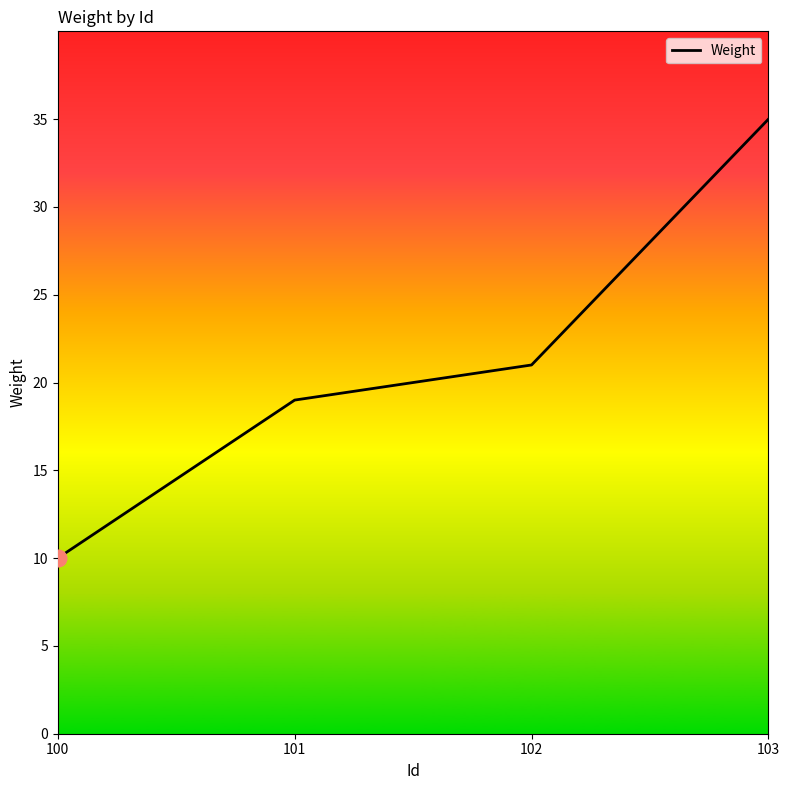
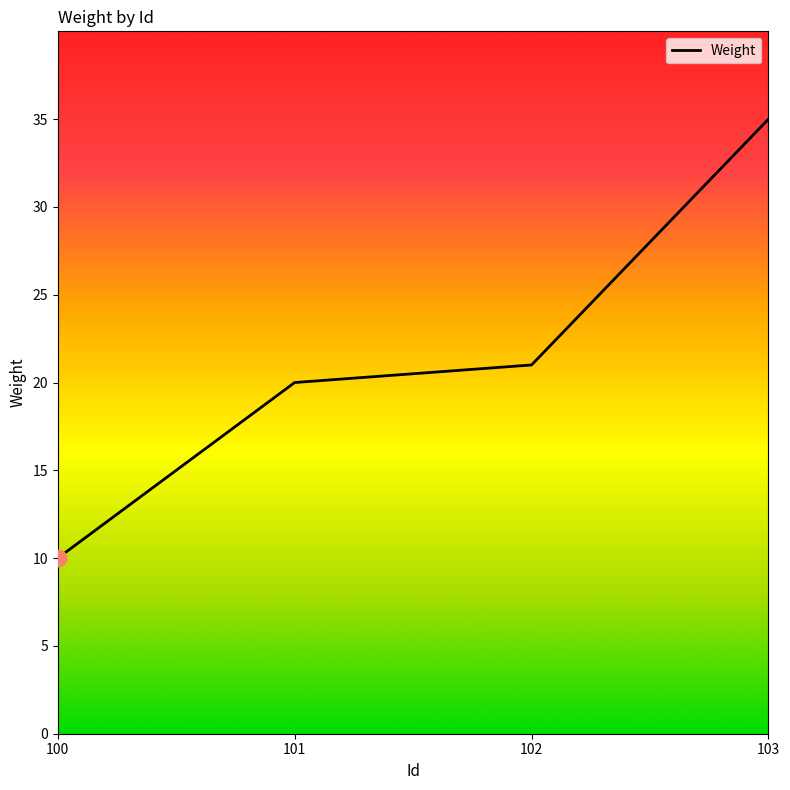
Weight, 101: 19 -> 20
